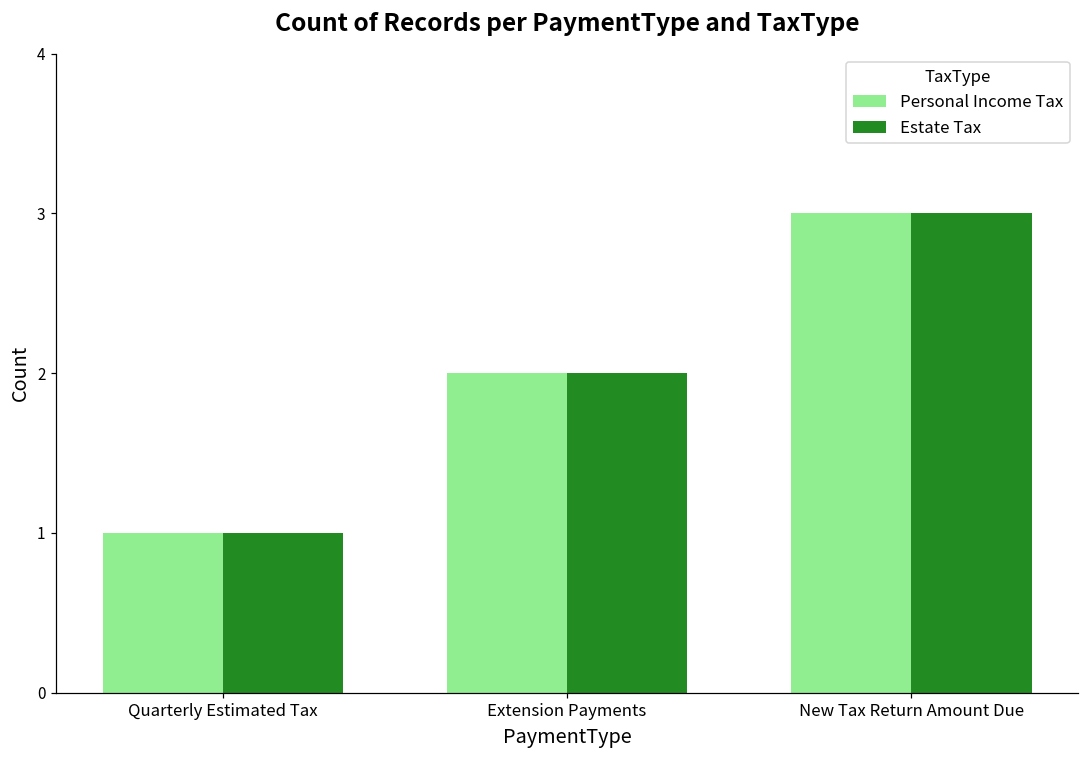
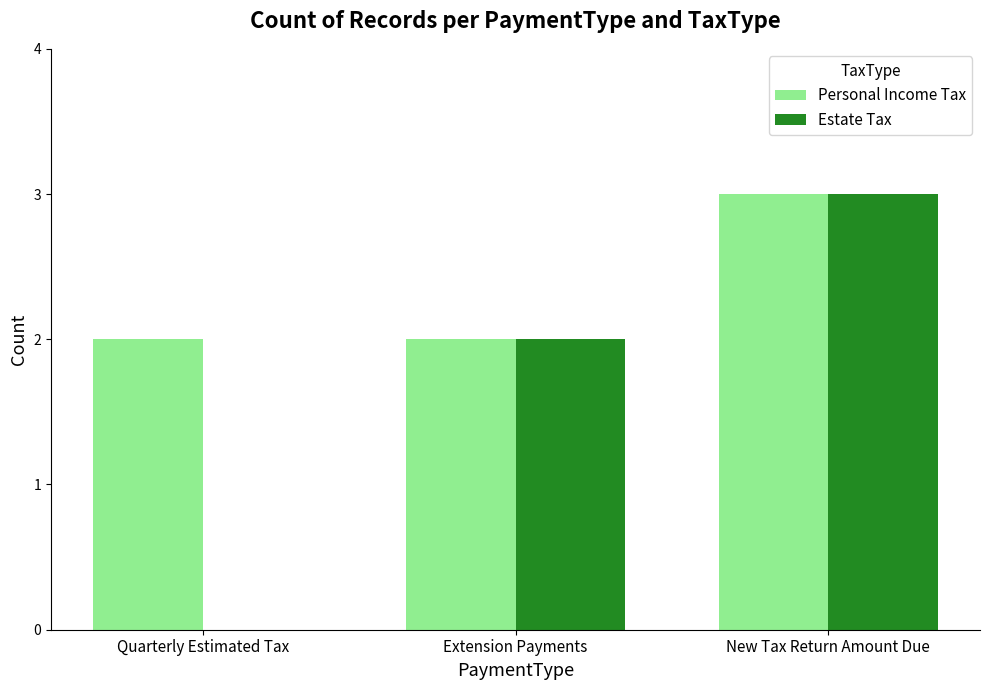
Personal Income Tax, Quarterly Estimated Tax: 1 -> 2
Estate Tax, Quarterly Estimated Tax: 1 -> 0
